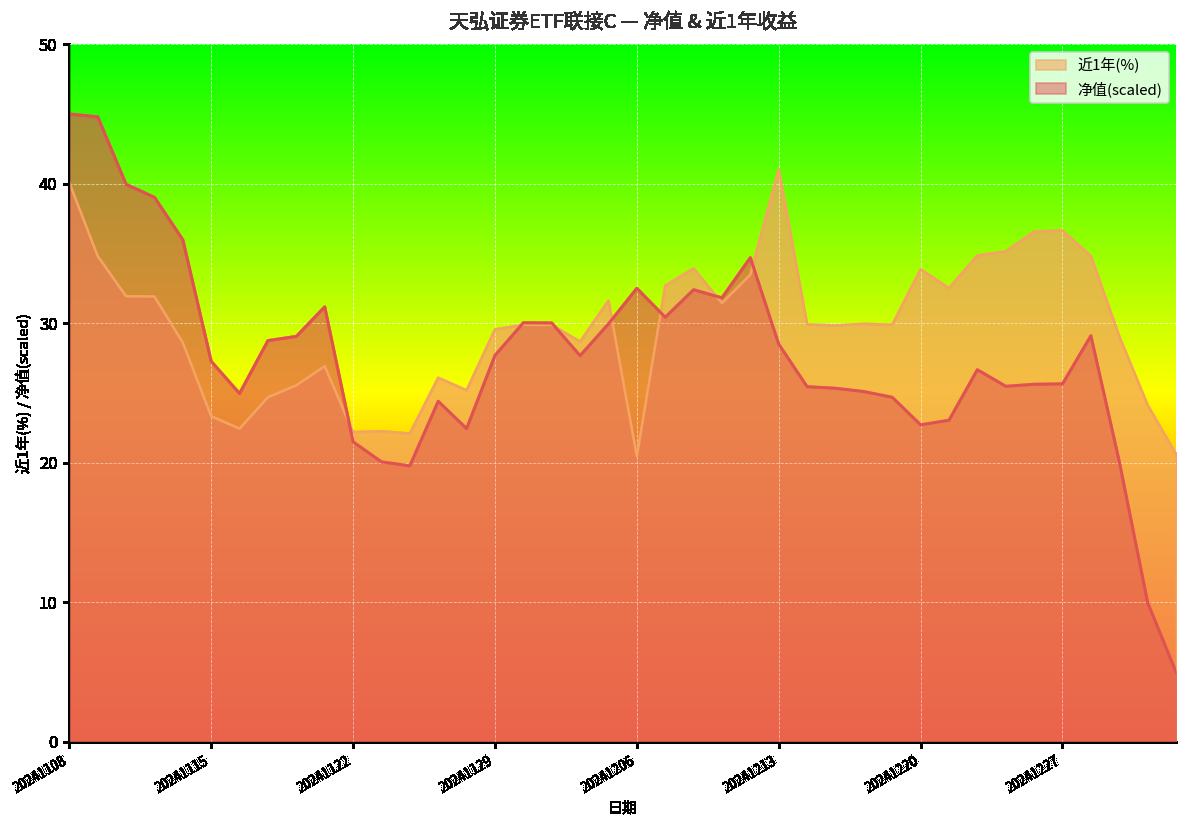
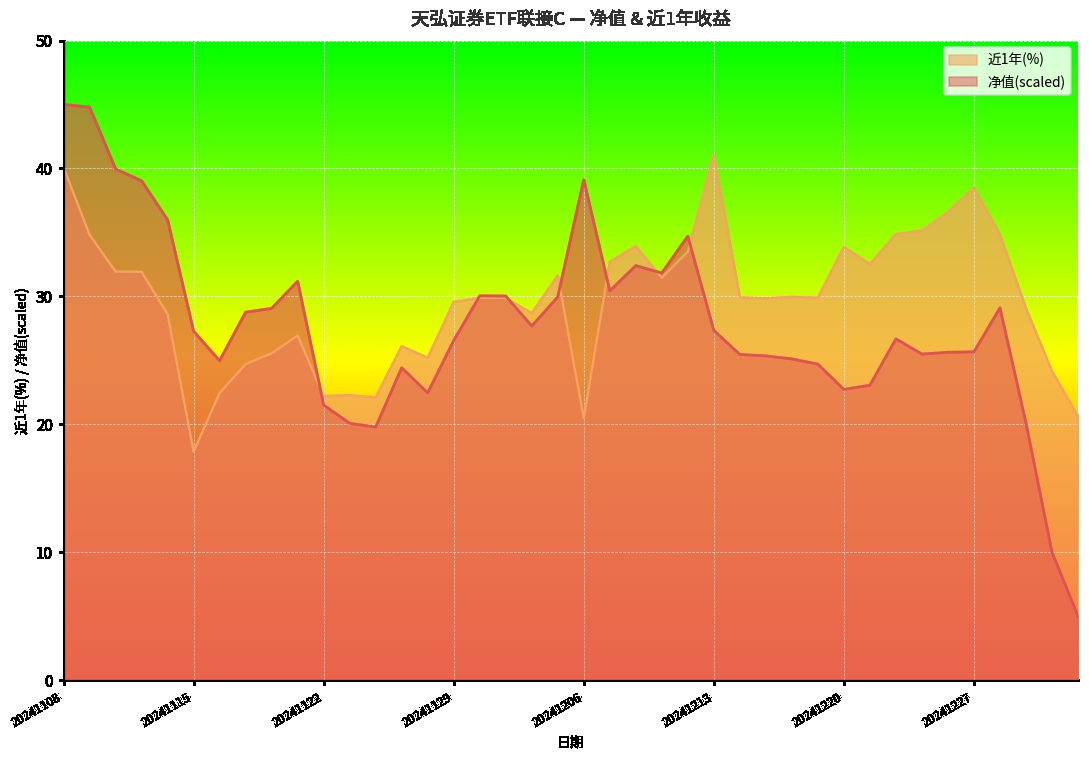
近1年(%), 20241115: 23.3 -> 17.9
净值(scaled), 20241129: 27.7 -> 26.5
净值(scaled), 20241206: 32.5 -> 39.1
净值(scaled), 20241213: 28.5 -> 27.3
近1年(%), 20241227: 36.7 -> 38.5
